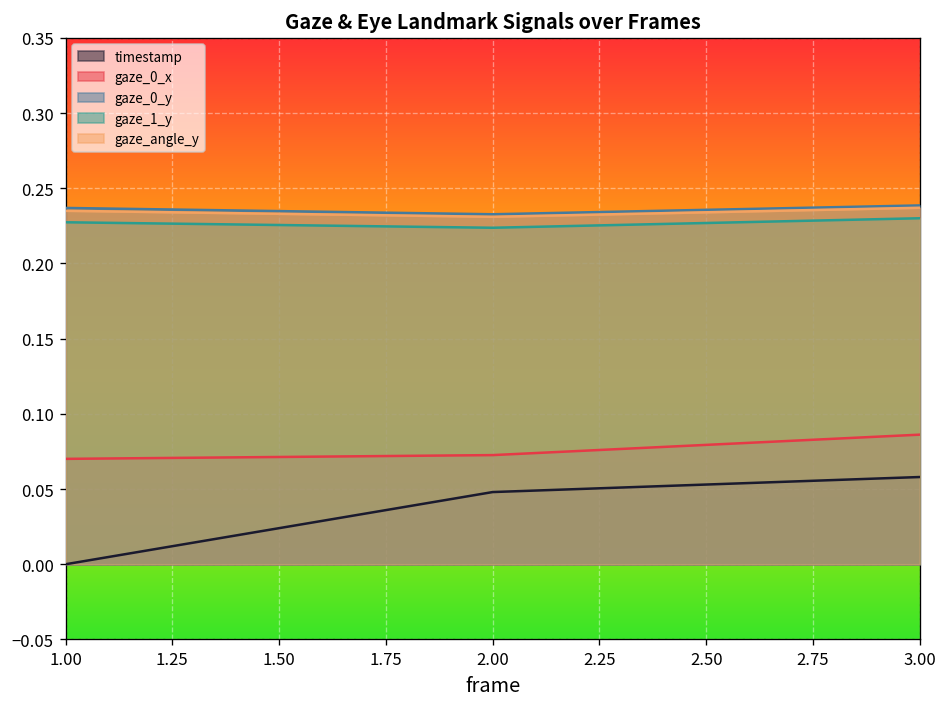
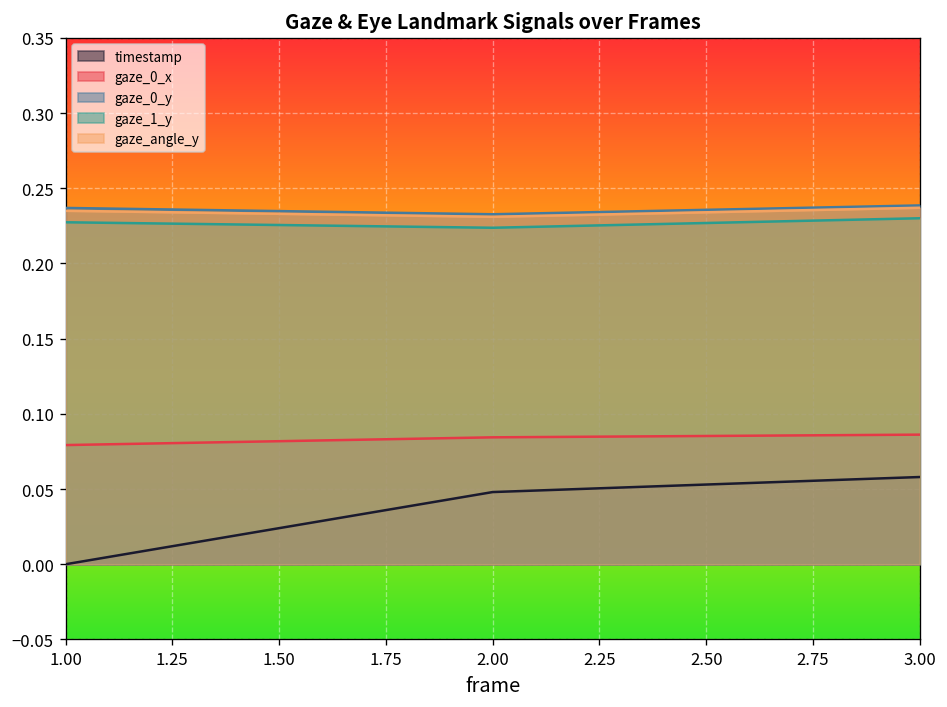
gaze_0_x, 1.00: 0.070 -> 0.079
gaze_0_x, 2.00: 0.073 -> 0.084
